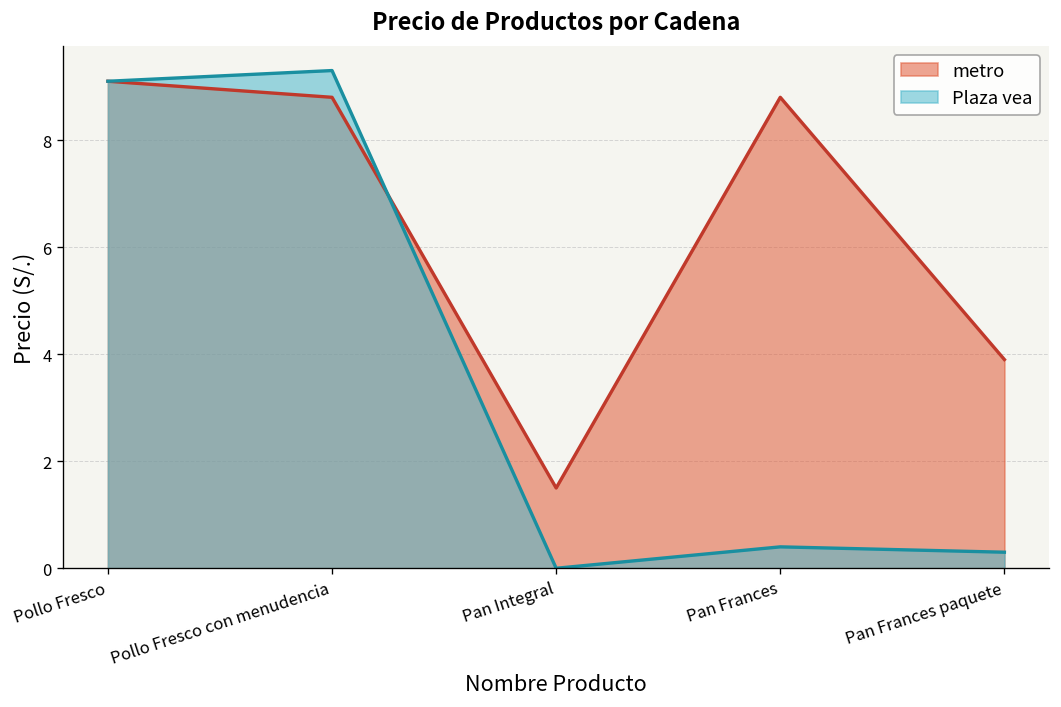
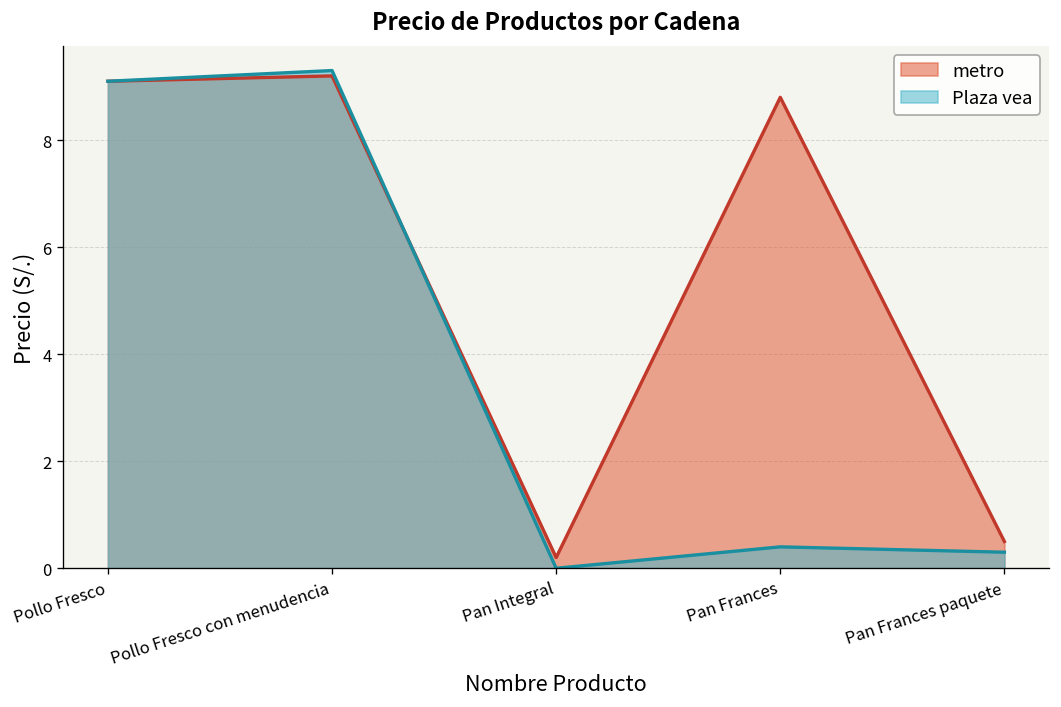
metro, Pollo Fresco con menudencia: 8.8 -> 9.2
metro, Pan Integral: 1.5 -> 0.2
metro, Pan Frances paquete: 3.9 -> 0.5
